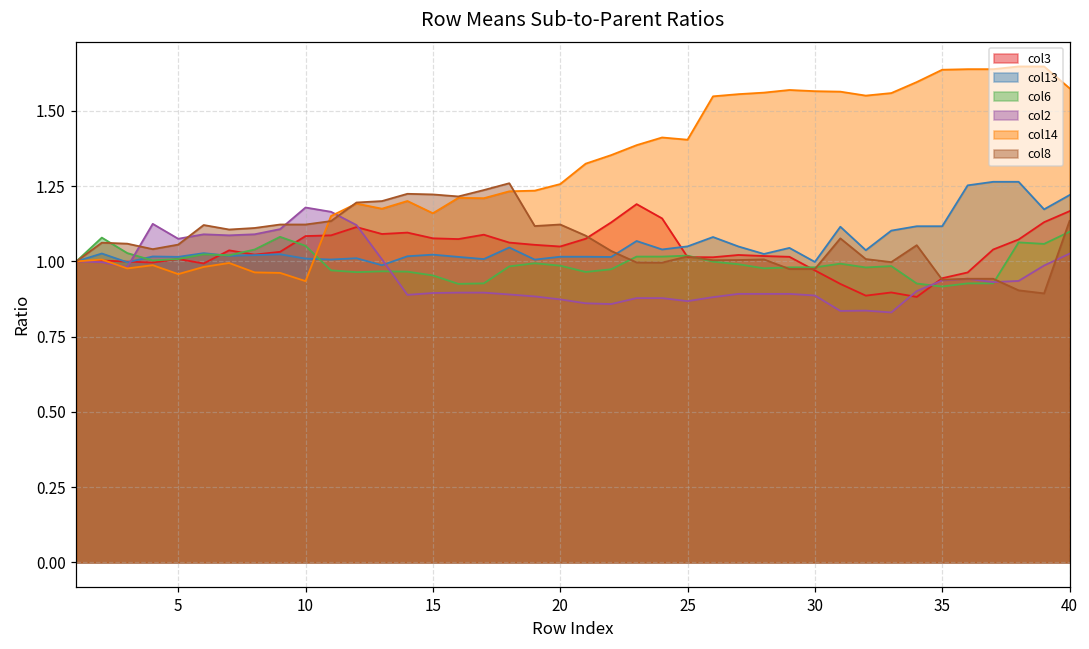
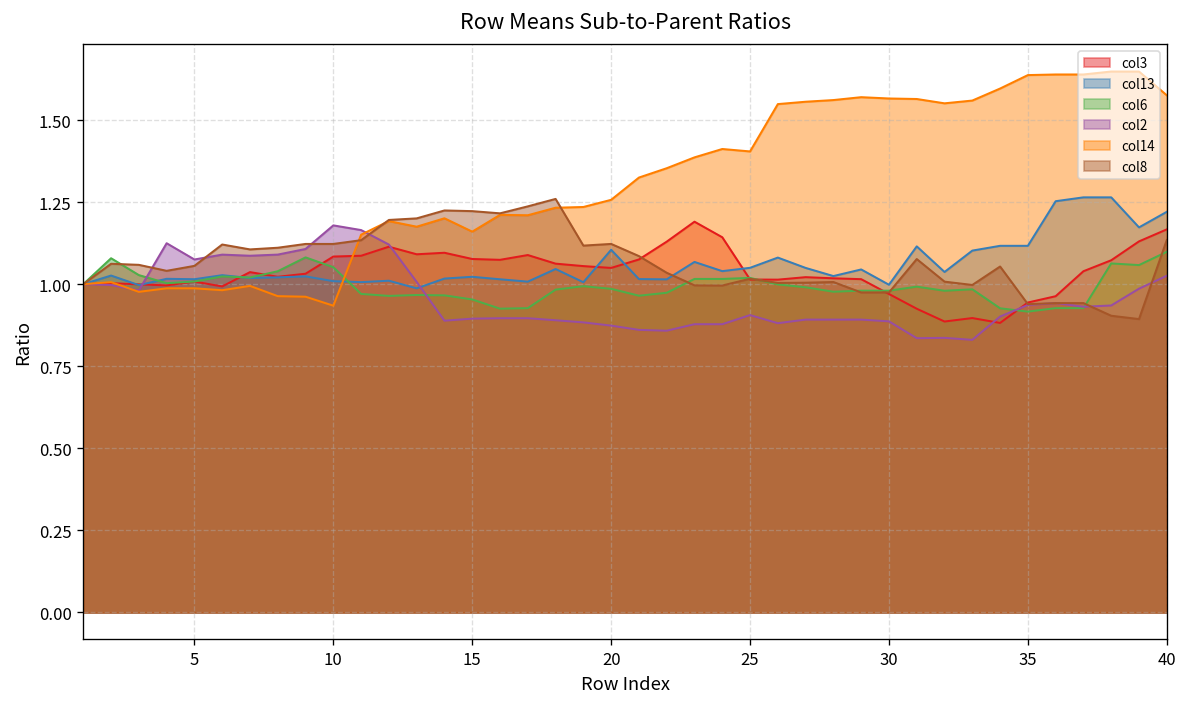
col14, 5: 0.96 -> 0.99
col13, 20: 1.02 -> 1.10
col2, 25: 0.87 -> 0.91
